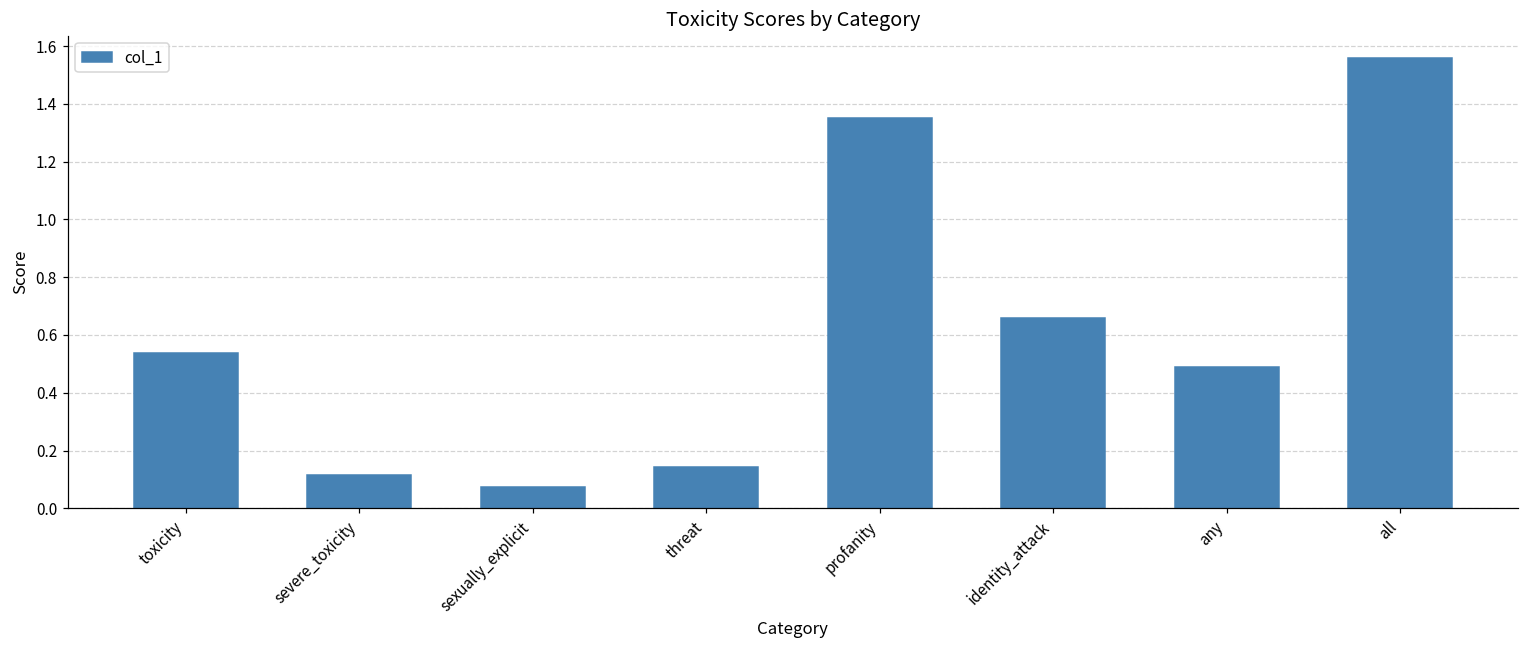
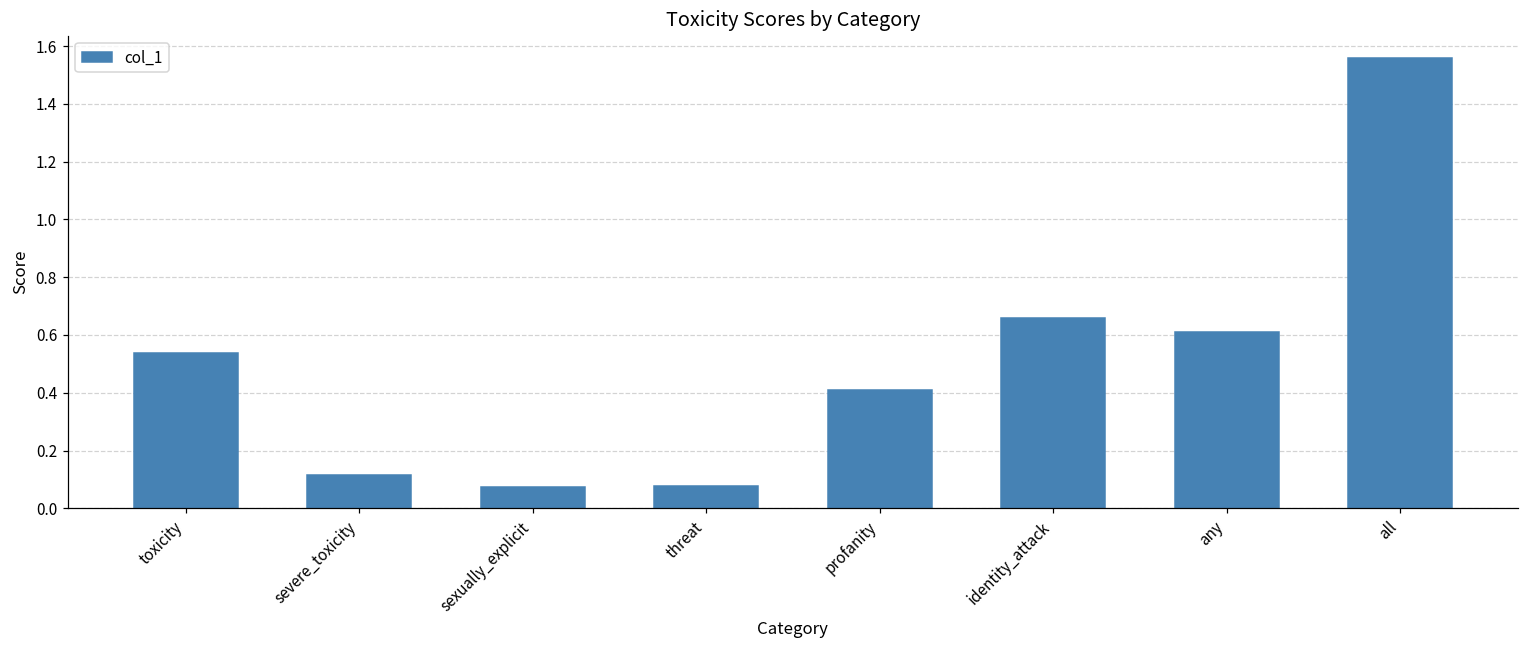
threat: 0.14 -> 0.08
profanity: 1.35 -> 0.41
any: 0.49 -> 0.61
